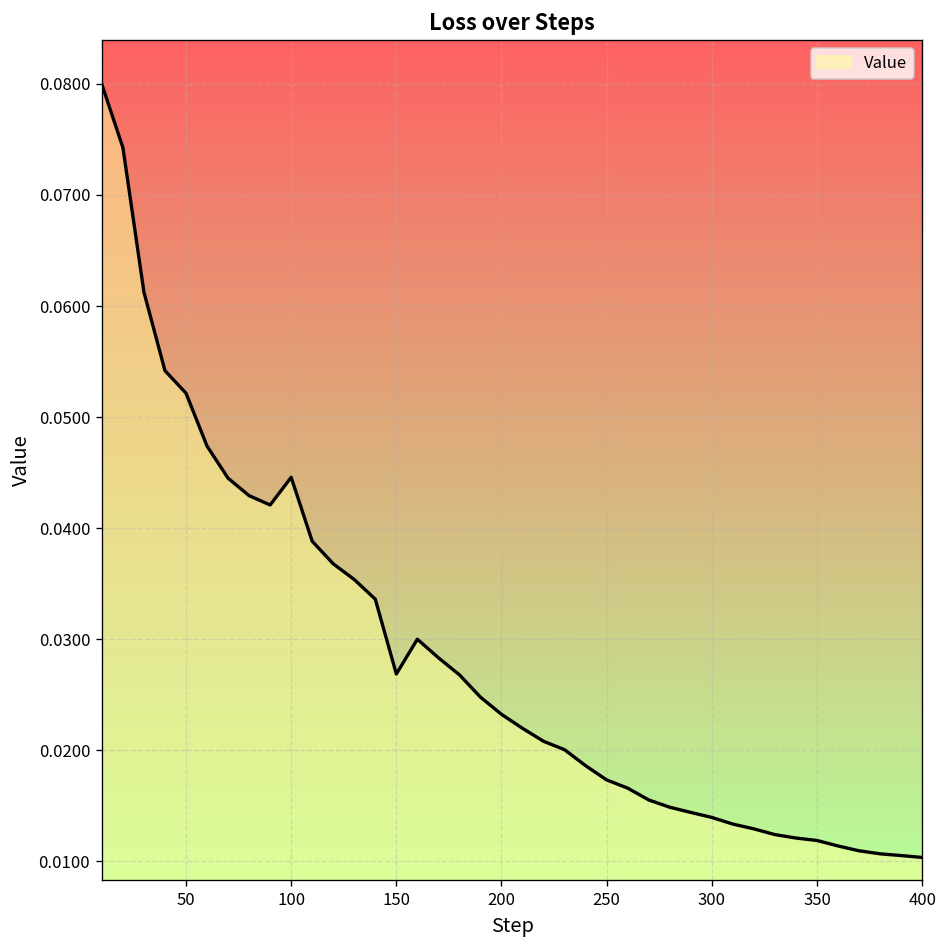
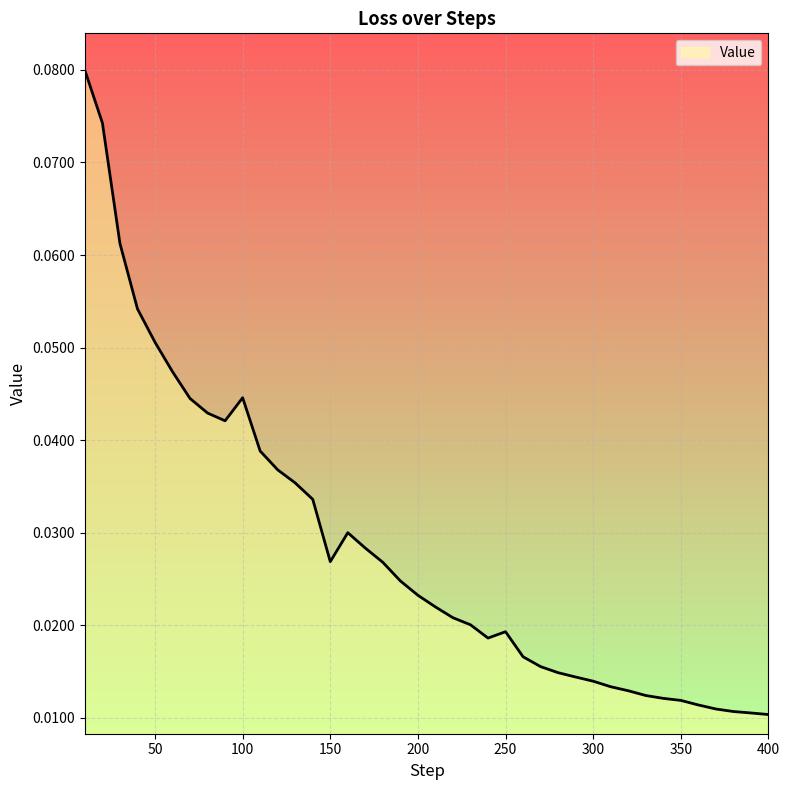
50: 0.052 -> 0.051
250: 0.017 -> 0.019
